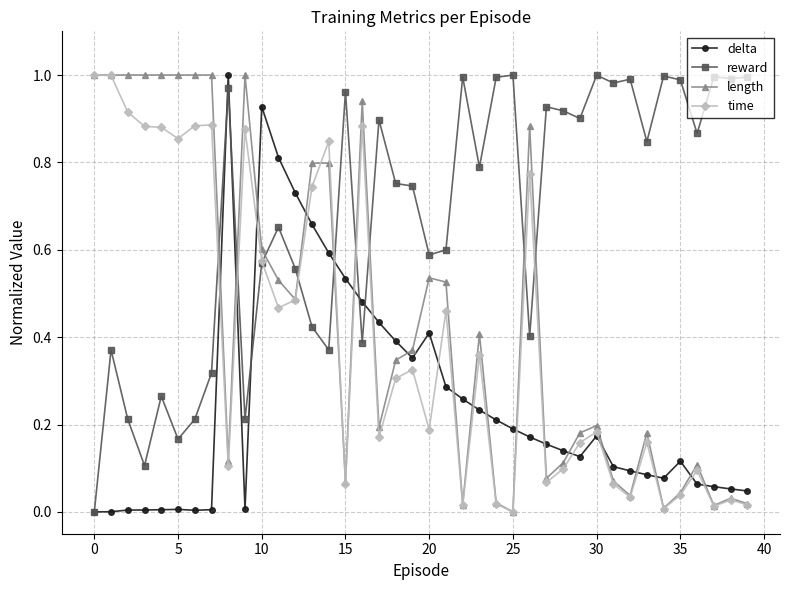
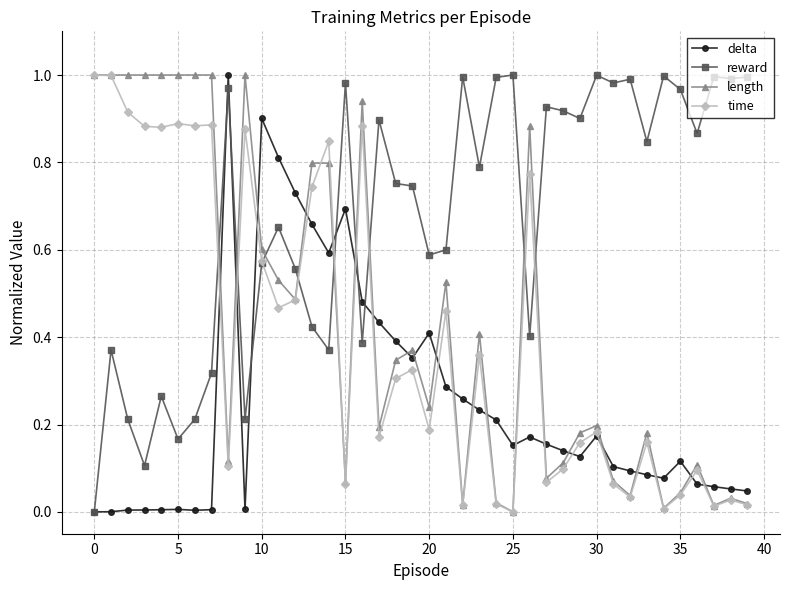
time, 5: 0.85 -> 0.89
delta, 10: 0.93 -> 0.90
delta, 15: 0.53 -> 0.69
reward, 15: 0.96 -> 0.98
length, 20: 0.54 -> 0.24
delta, 25: 0.19 -> 0.15
reward, 35: 0.99 -> 0.97
